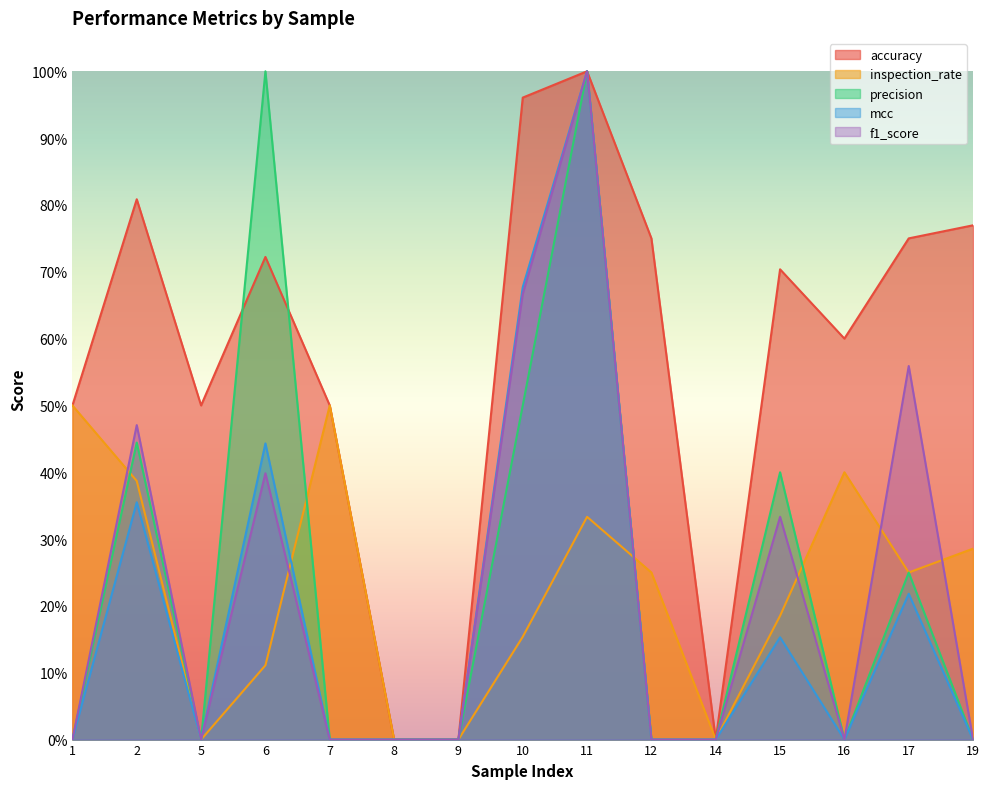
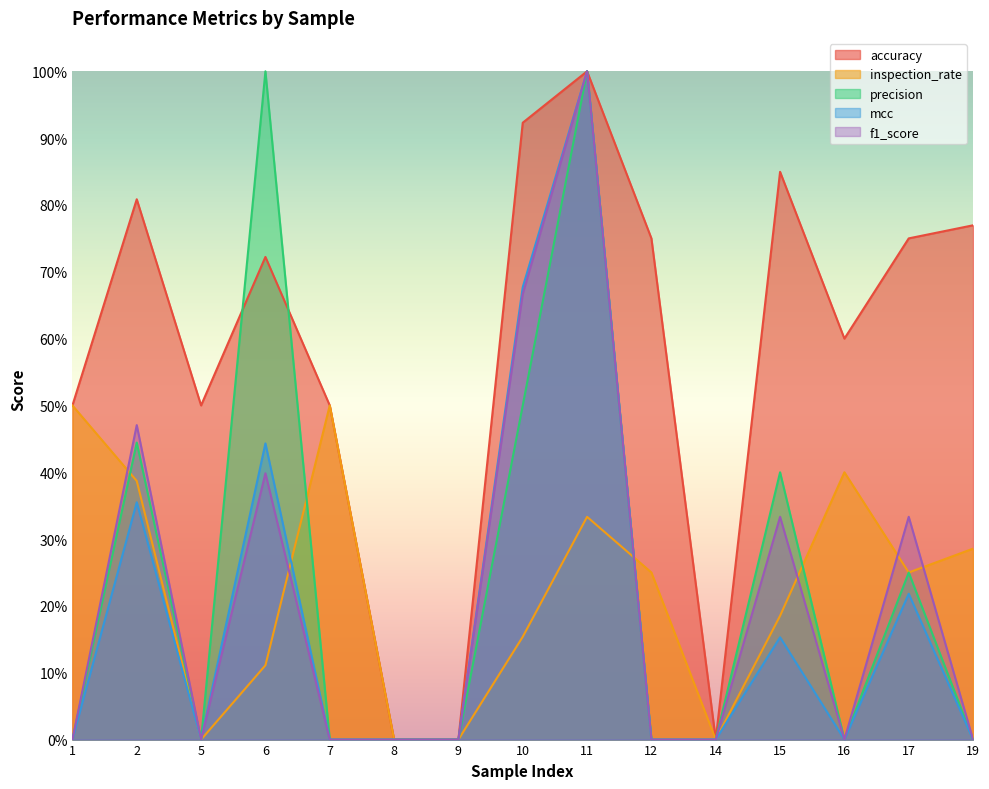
accuracy, 10: 96% -> 92%
accuracy, 15: 70% -> 85%
f1_score, 17: 56% -> 33%
